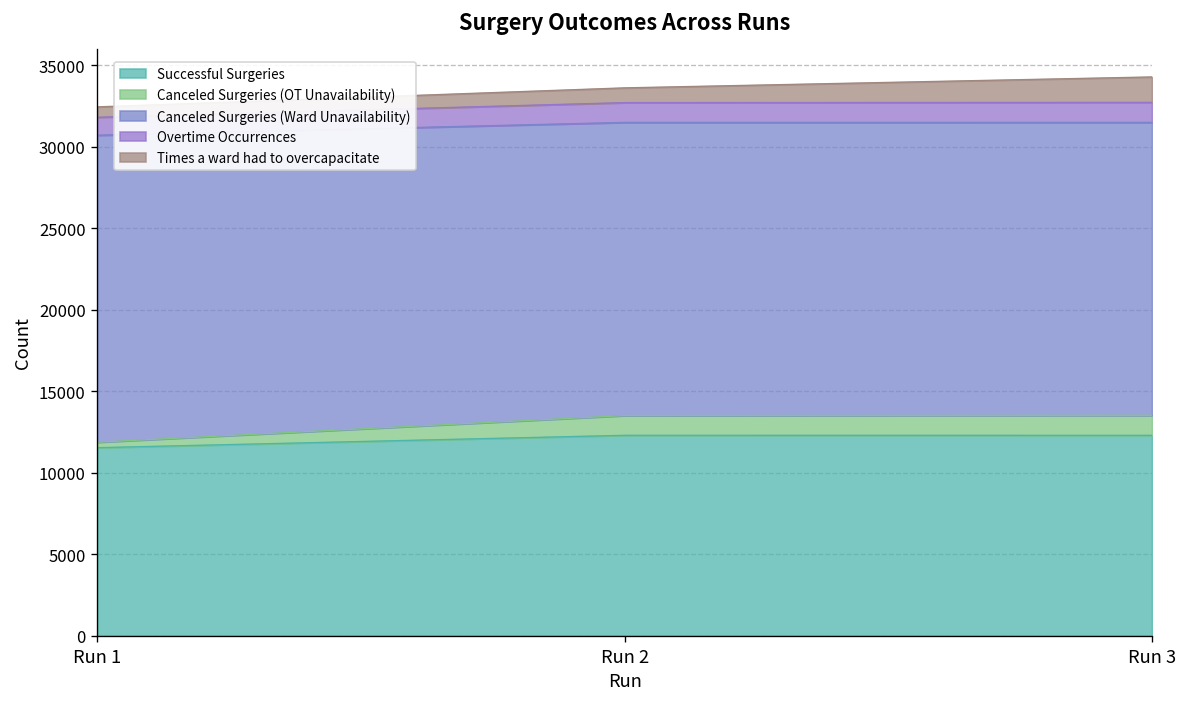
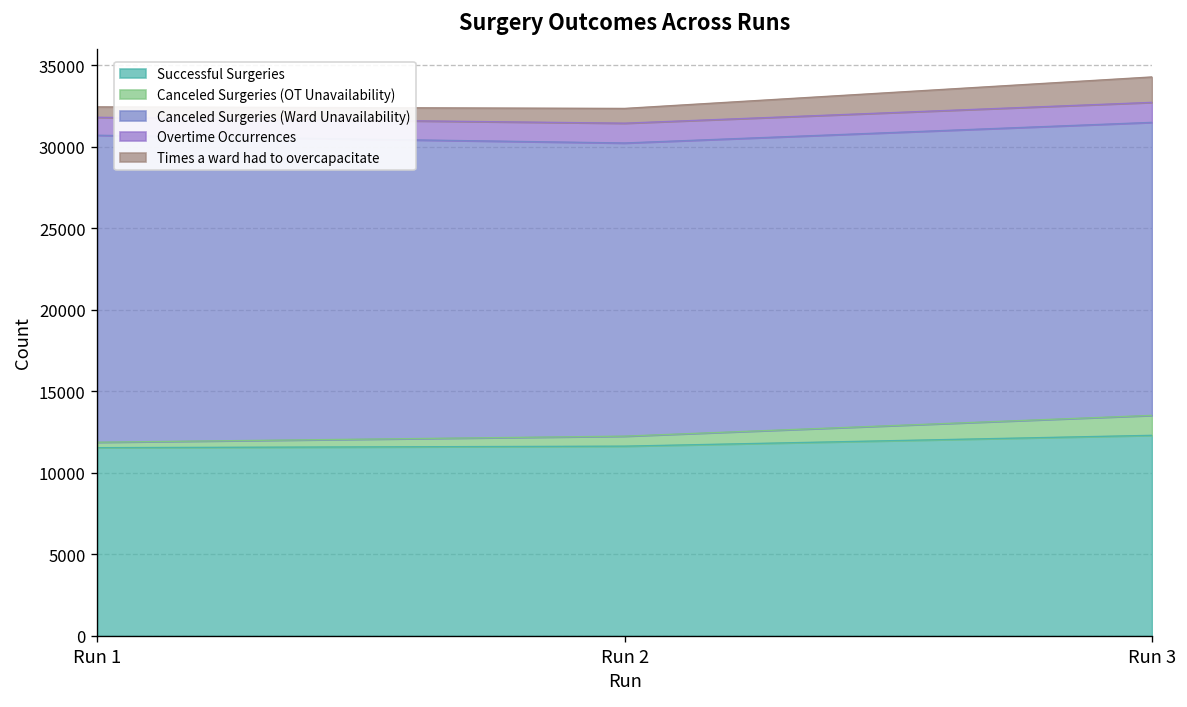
Successful Surgeries, Run 2: 12300 -> 11600
Canceled Surgeries (OT Unavailability), Run 2: 1200 -> 600
